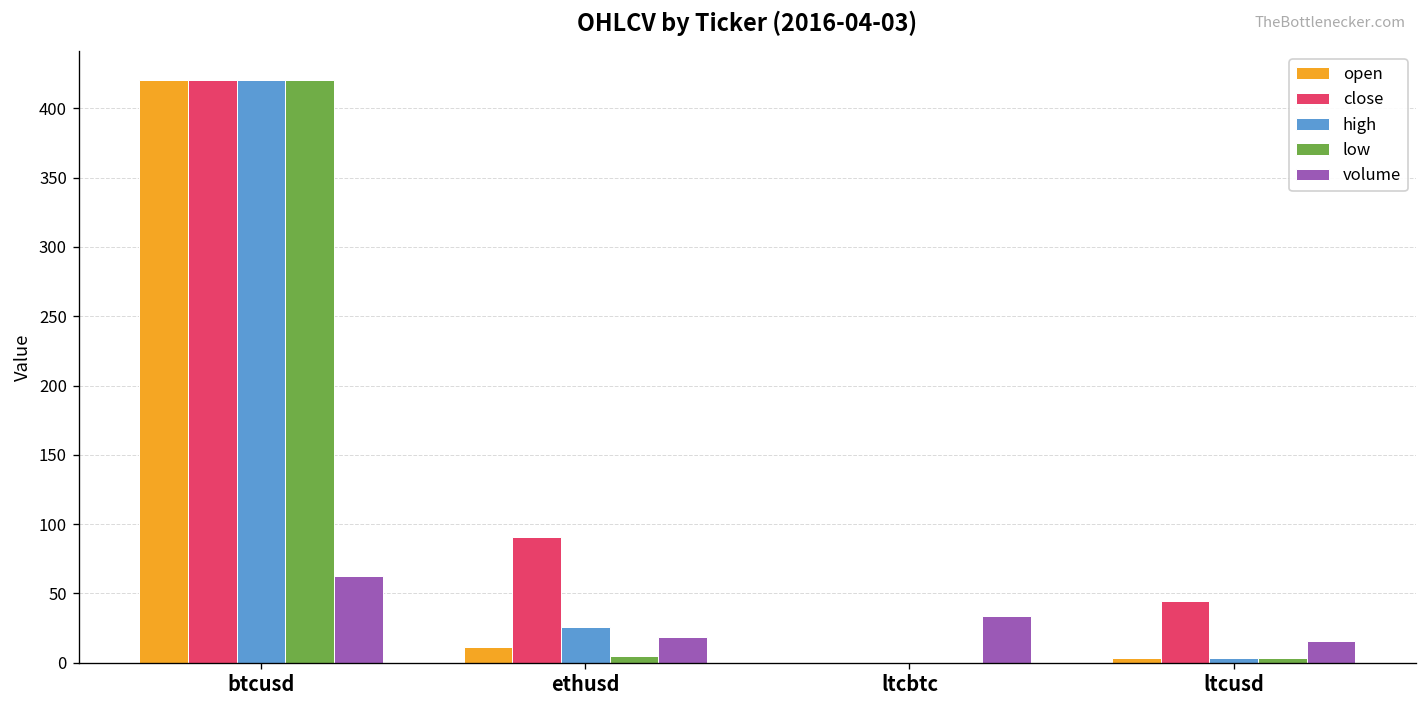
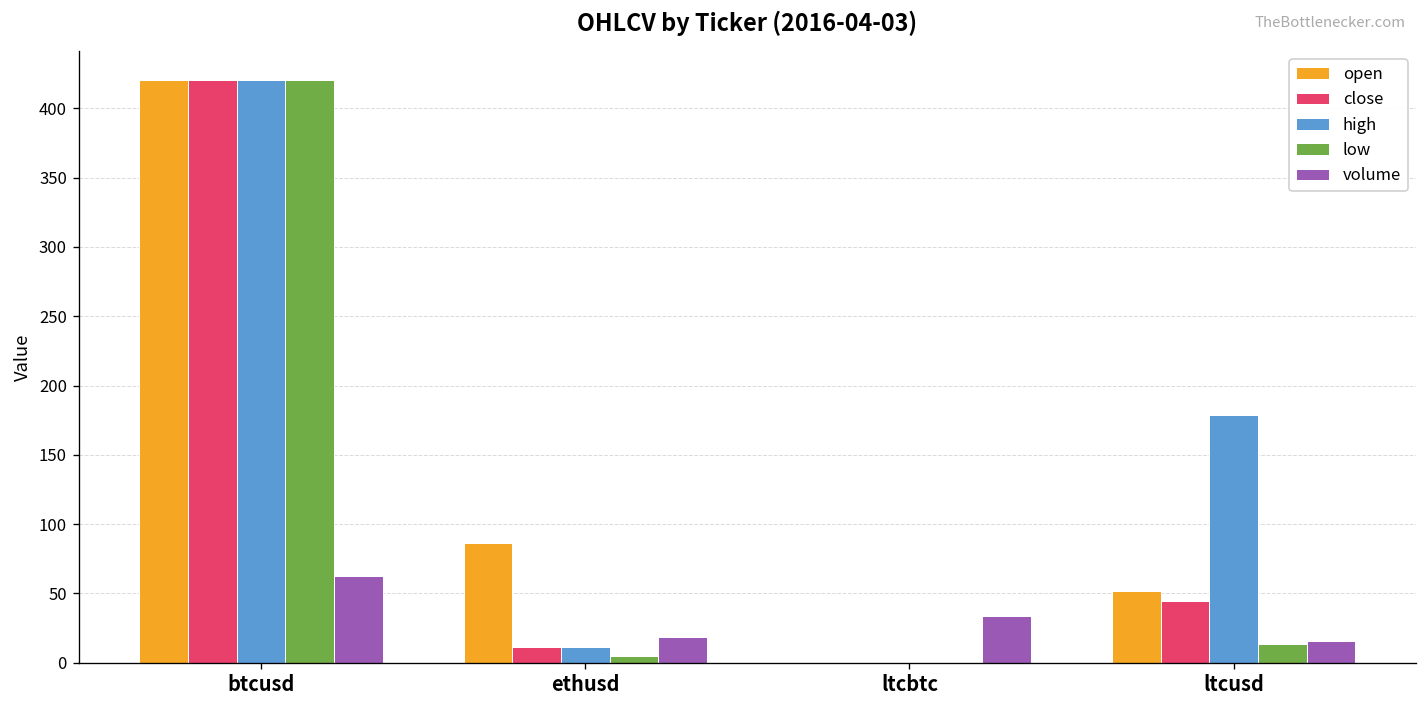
open, ethusd: 11 -> 86
close, ethusd: 91 -> 11
high, ethusd: 26 -> 11
open, ltcusd: 3 -> 52
high, ltcusd: 3 -> 179
low, ltcusd: 3 -> 13
